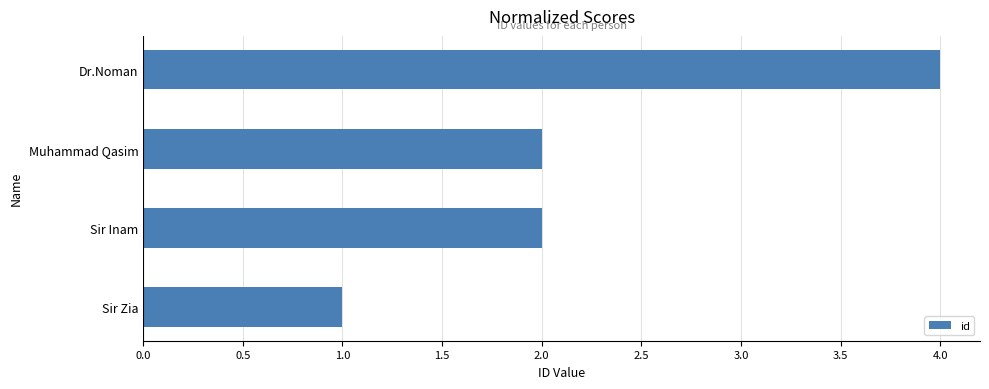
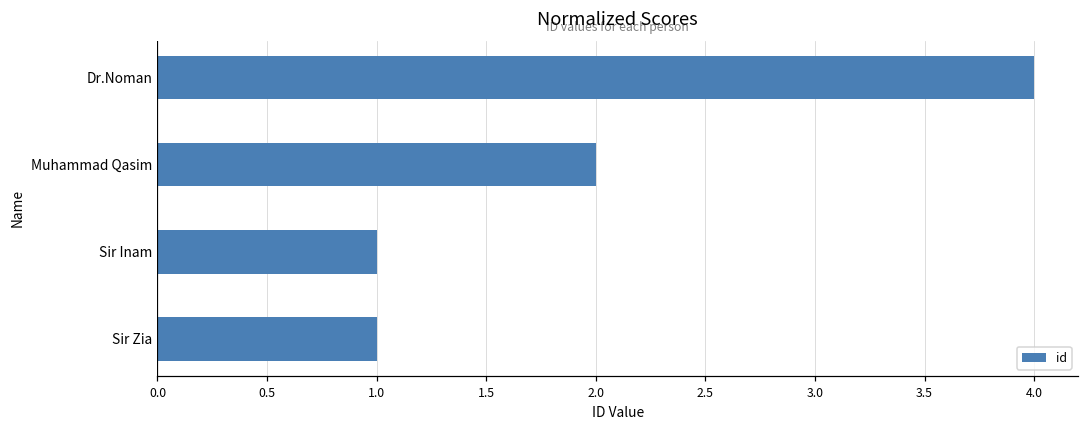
Sir Inam: 2 -> 1
